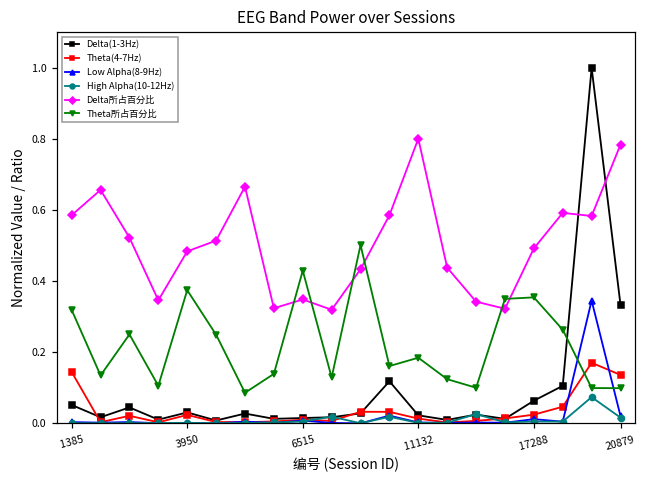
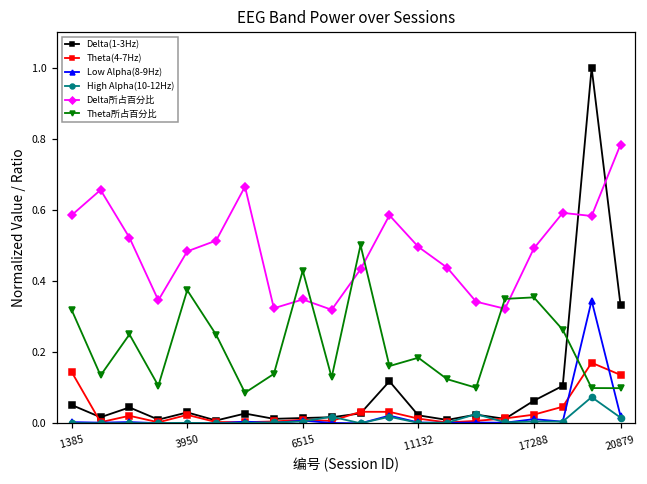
Delta所占百分比, 11132: 0.80 -> 0.50
